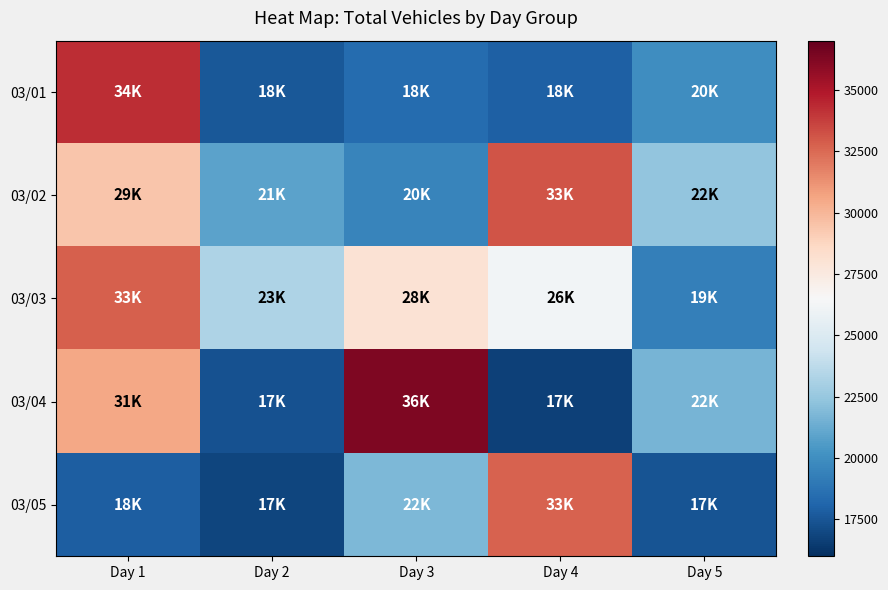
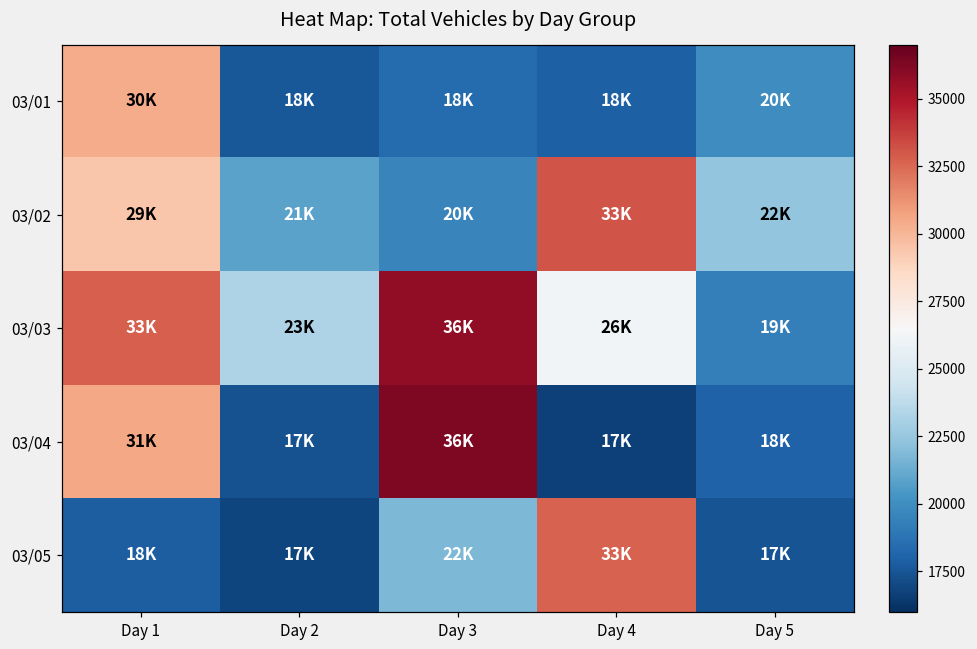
03/01, Day 1: 34K -> 30K
03/03, Day 3: 28K -> 36K
03/04, Day 5: 22K -> 18K
